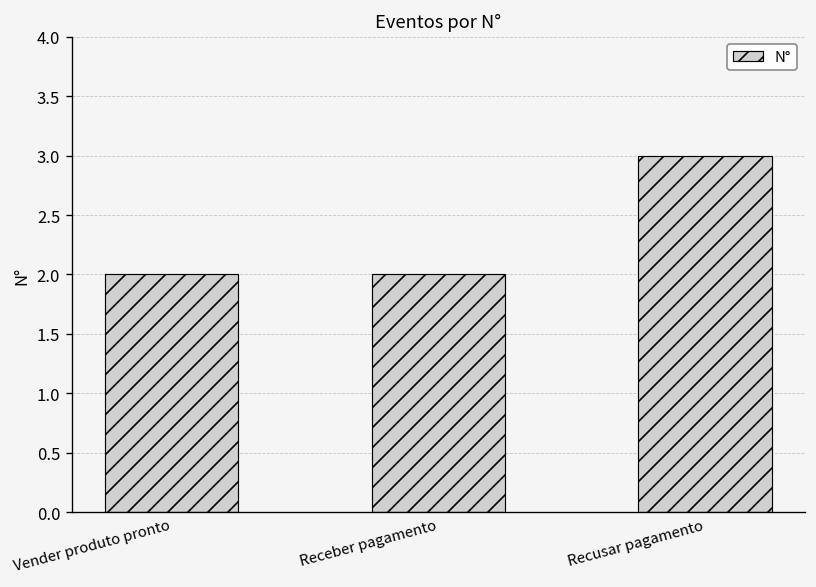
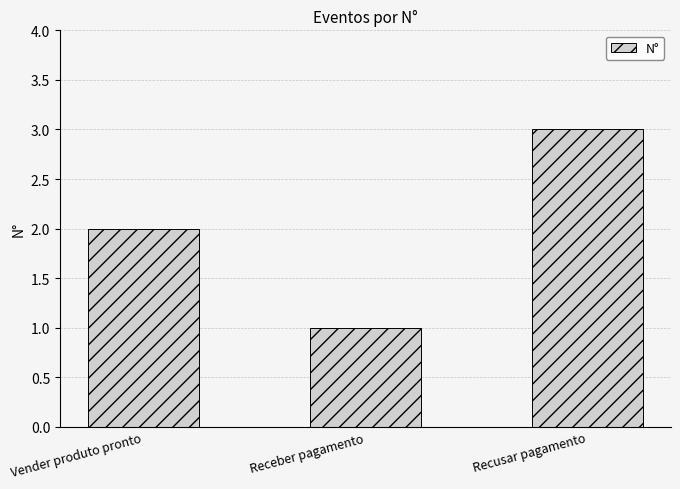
Receber pagamento: 2 -> 1
